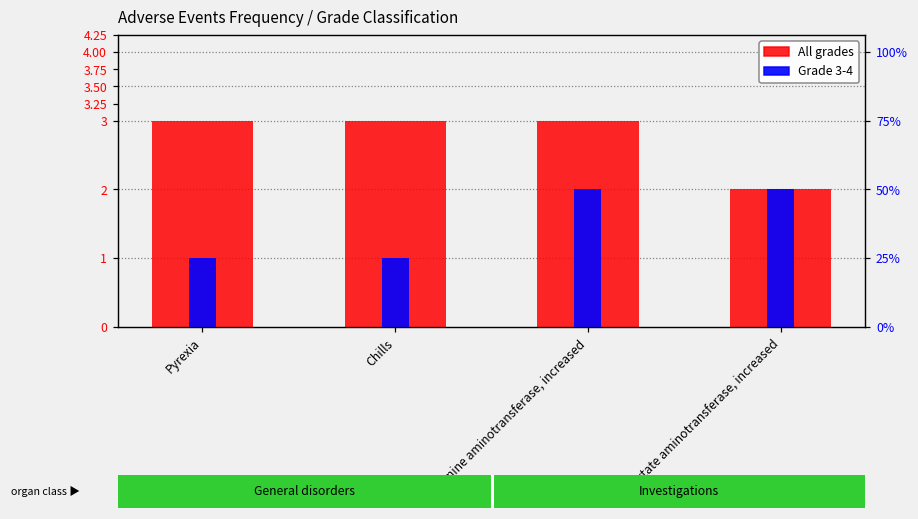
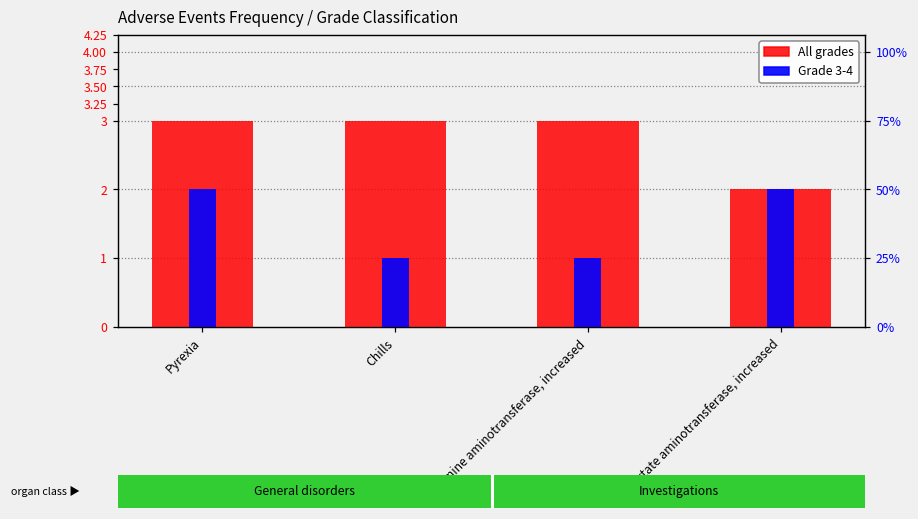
Grade 3-4, Pyrexia: 1 -> 2
Grade 3-4, Alanine aminotransferase, increased: 2 -> 1
